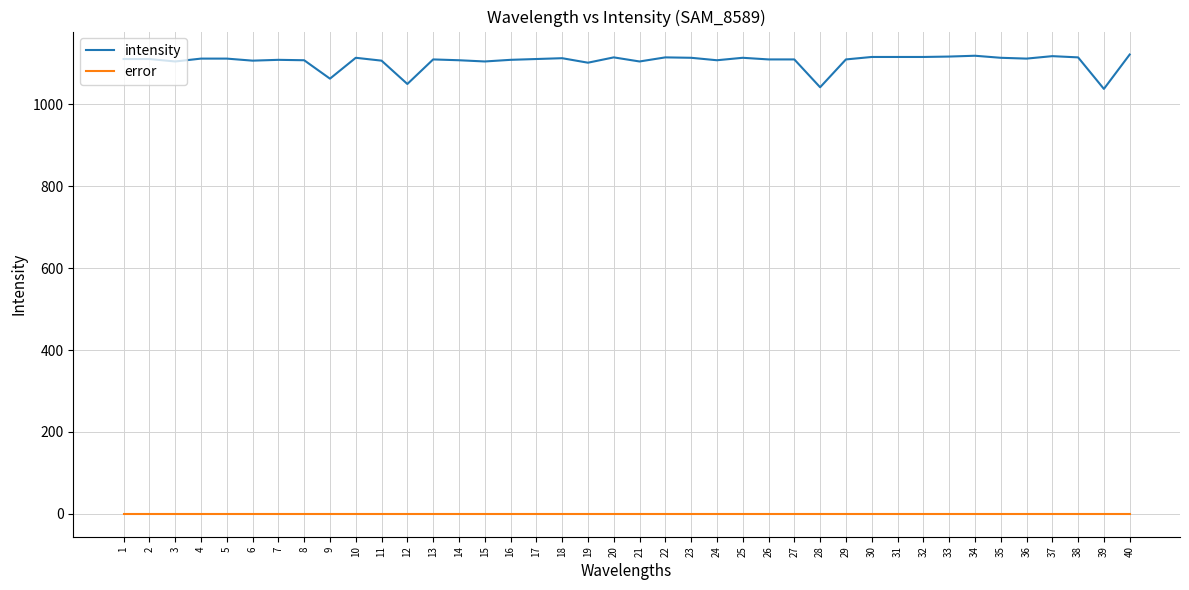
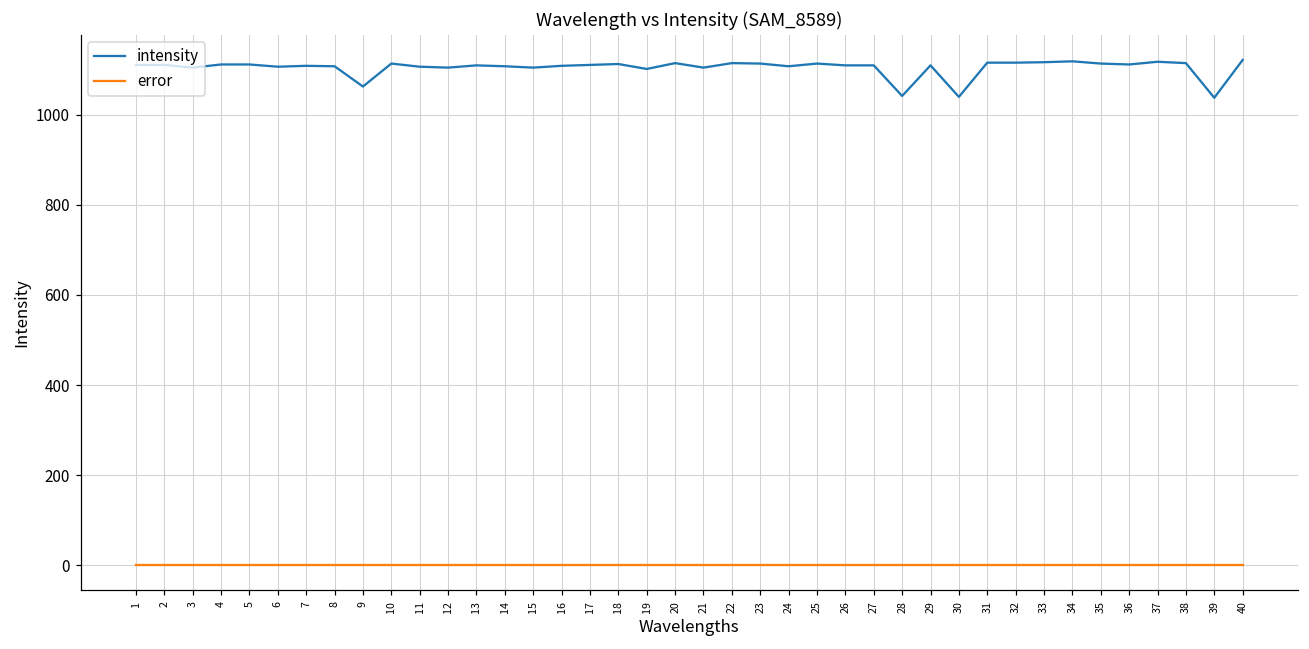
intensity, 12: 1050 -> 1110
intensity, 30: 1120 -> 1040
